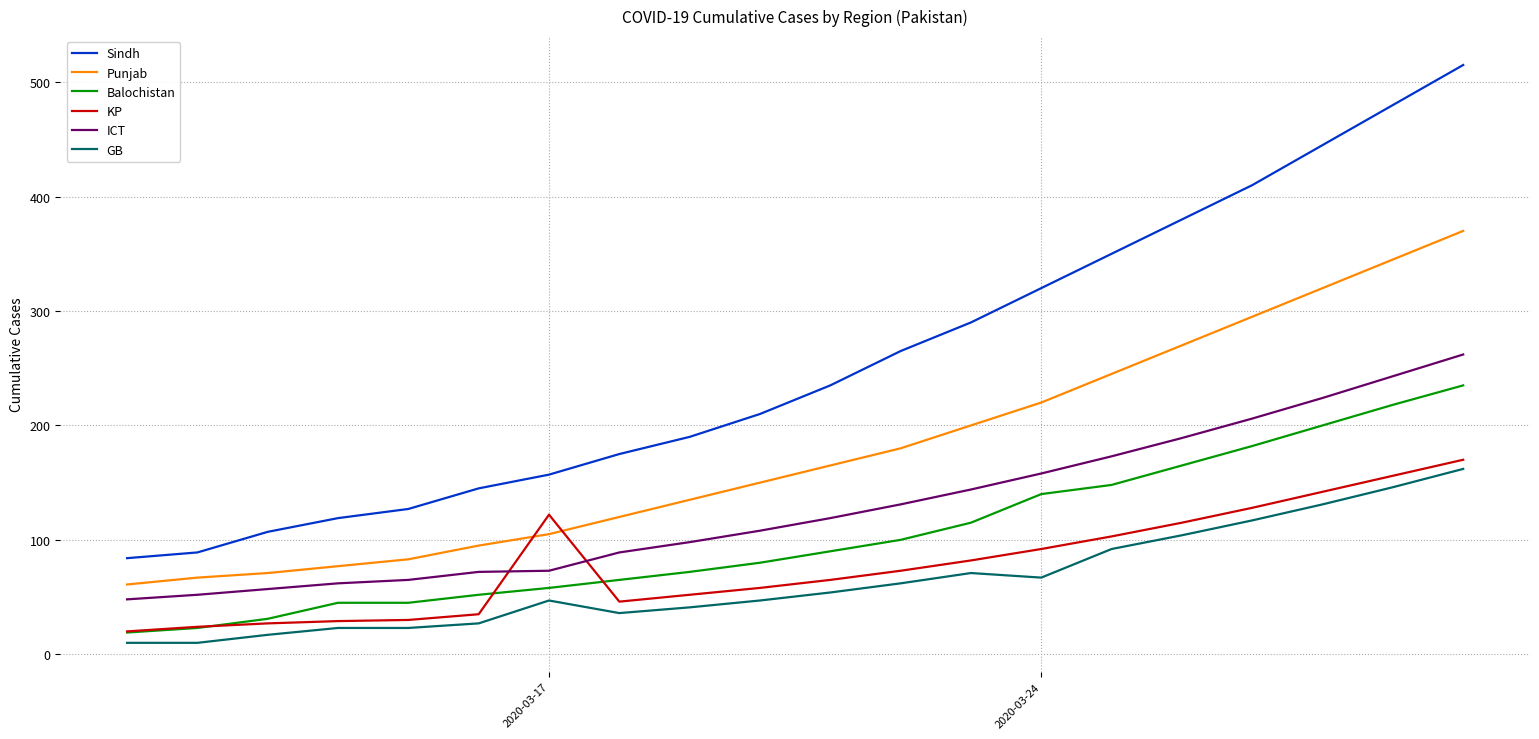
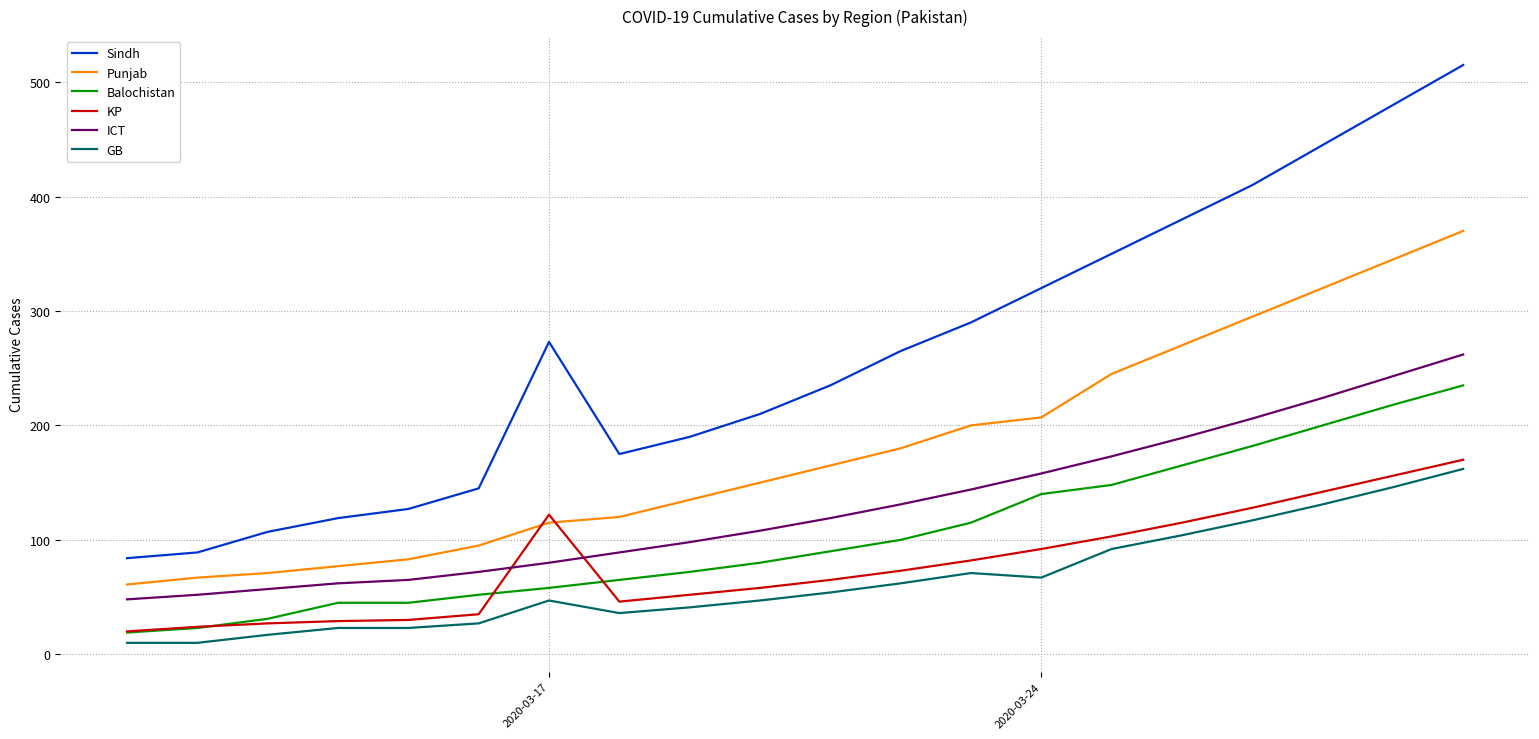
Sindh, 2020-03-17: 157 -> 273
Punjab, 2020-03-17: 105 -> 115
ICT, 2020-03-17: 73 -> 80
Punjab, 2020-03-24: 220 -> 207
